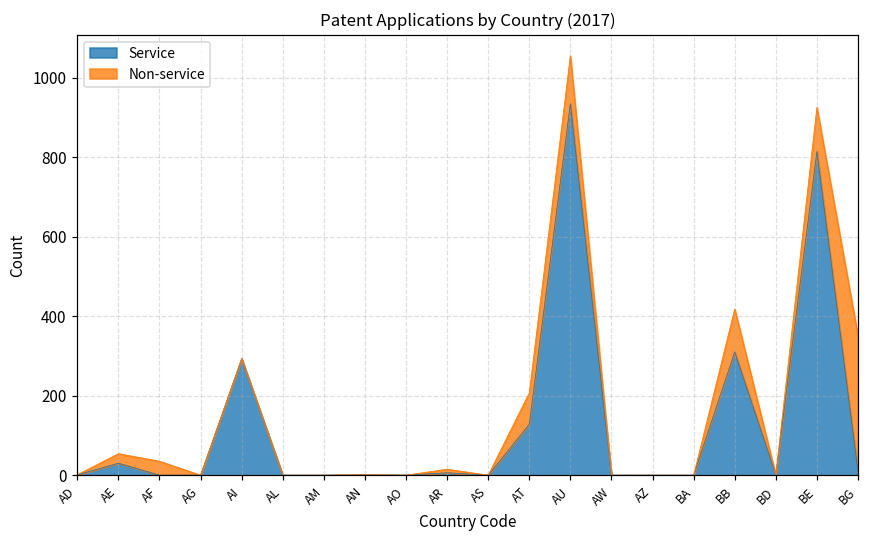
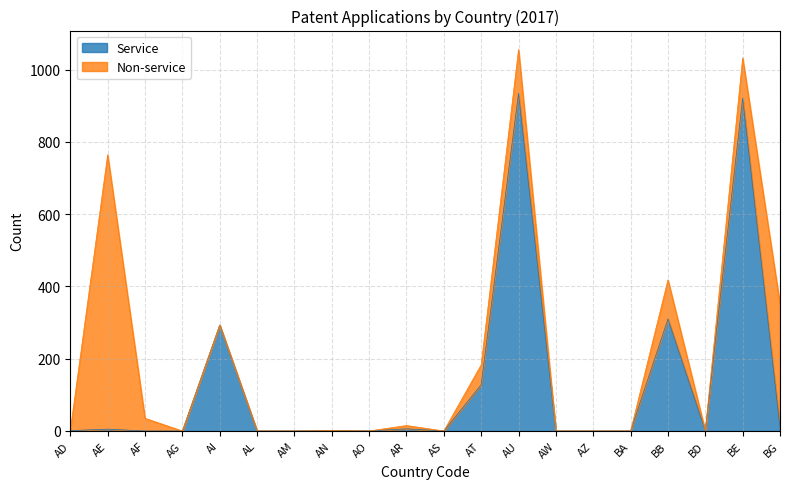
Service, AE: 30 -> 10
Non-service, AE: 20 -> 760
Non-service, AT: 80 -> 60
Service, BE: 810 -> 920
